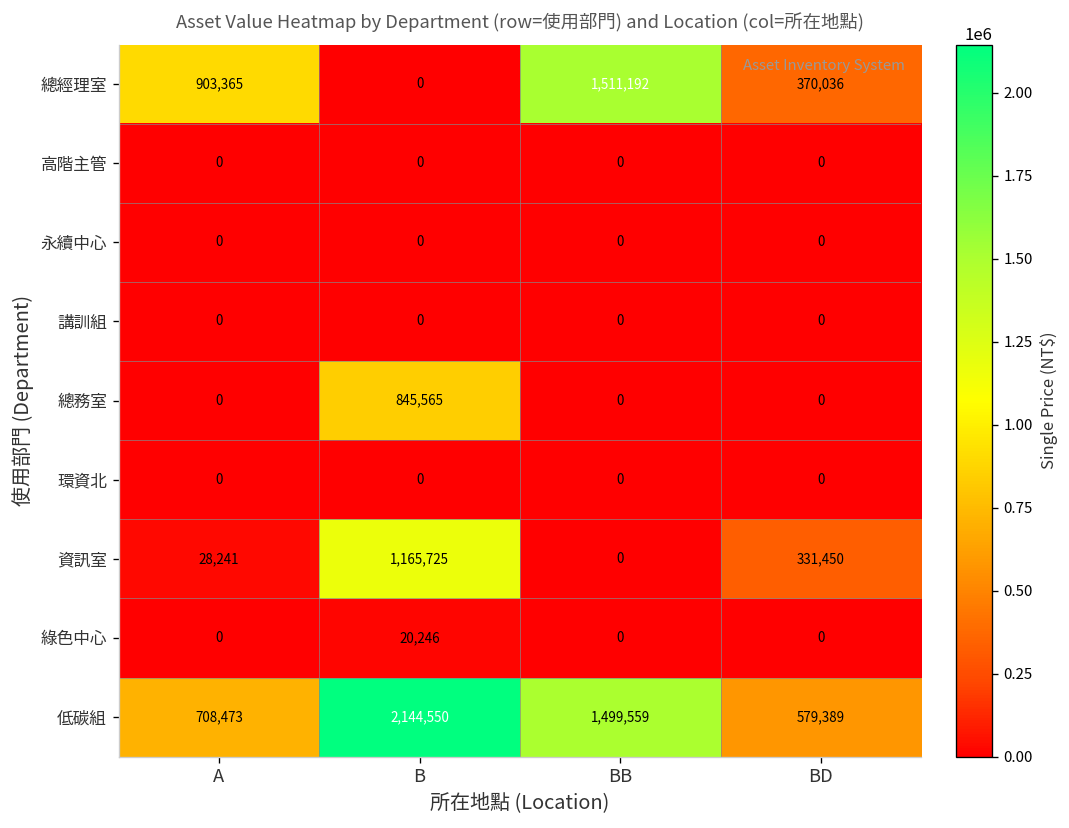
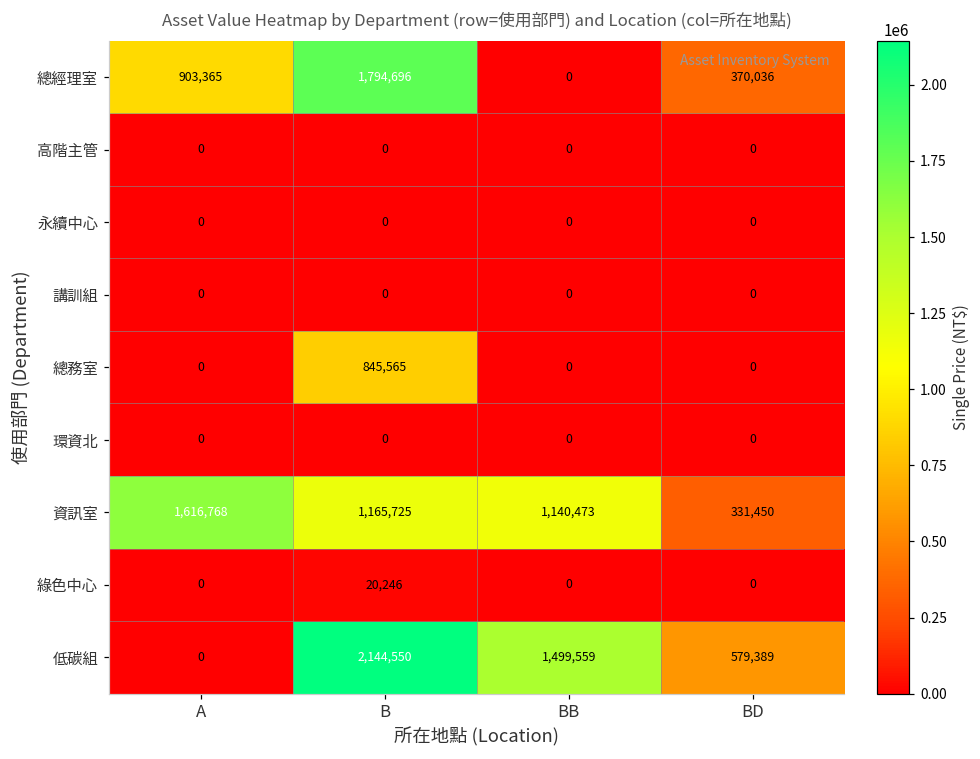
總經理室, B: 0 -> 1,794,696
總經理室, BB: 1,511,192 -> 0
資訊室, A: 28,241 -> 1,616,768
資訊室, BB: 0 -> 1,140,473
低碳組, A: 708,473 -> 0
